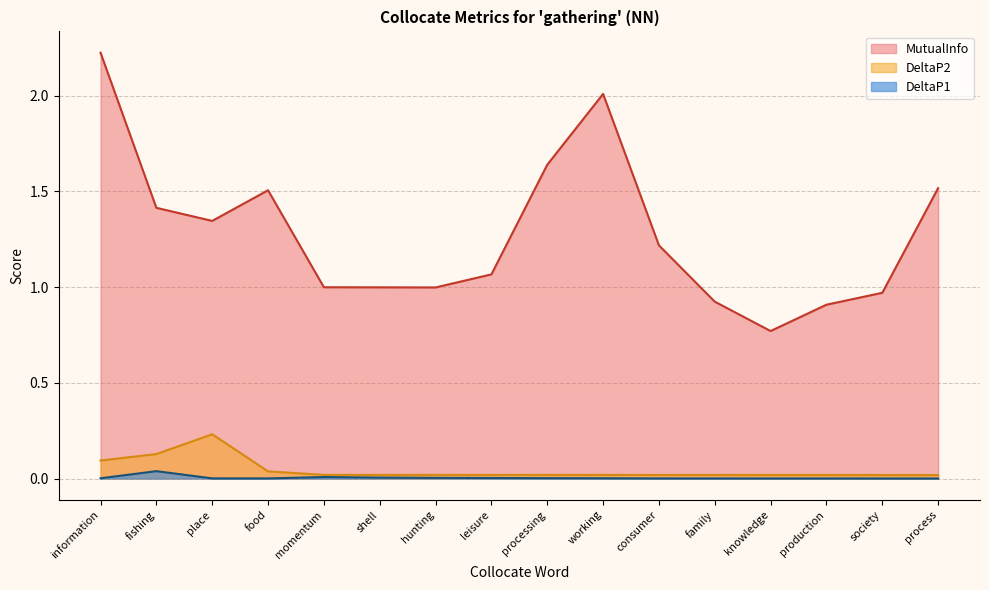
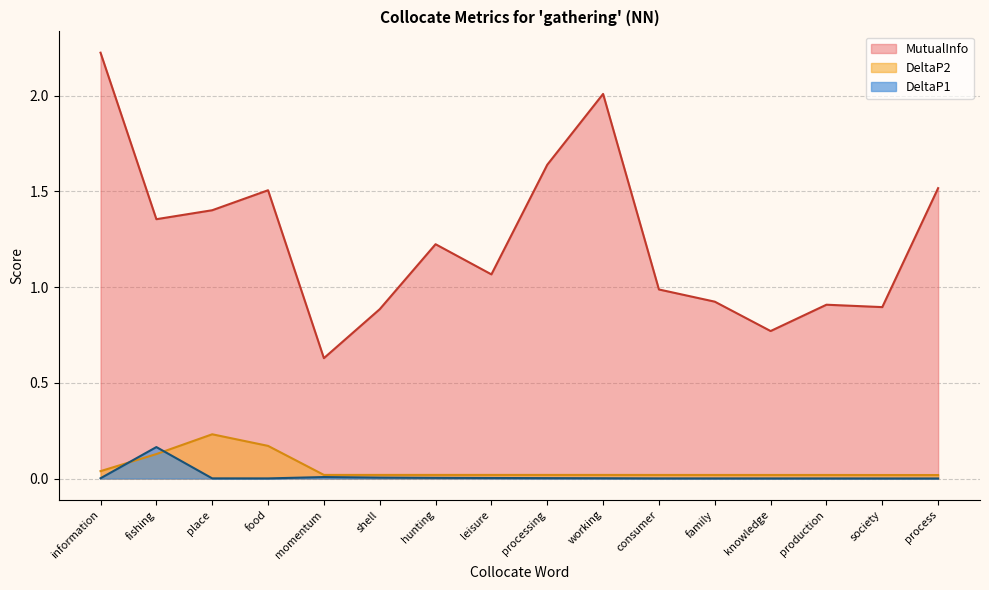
DeltaP2, information: 0.09 -> 0.04
MutualInfo, fishing: 1.41 -> 1.35
DeltaP1, fishing: 0.04 -> 0.16
MutualInfo, place: 1.35 -> 1.40
DeltaP2, food: 0.04 -> 0.17
MutualInfo, momentum: 1.00 -> 0.63
MutualInfo, shell: 1.00 -> 0.88
MutualInfo, hunting: 1.00 -> 1.22
MutualInfo, consumer: 1.22 -> 0.99
MutualInfo, society: 0.97 -> 0.90
